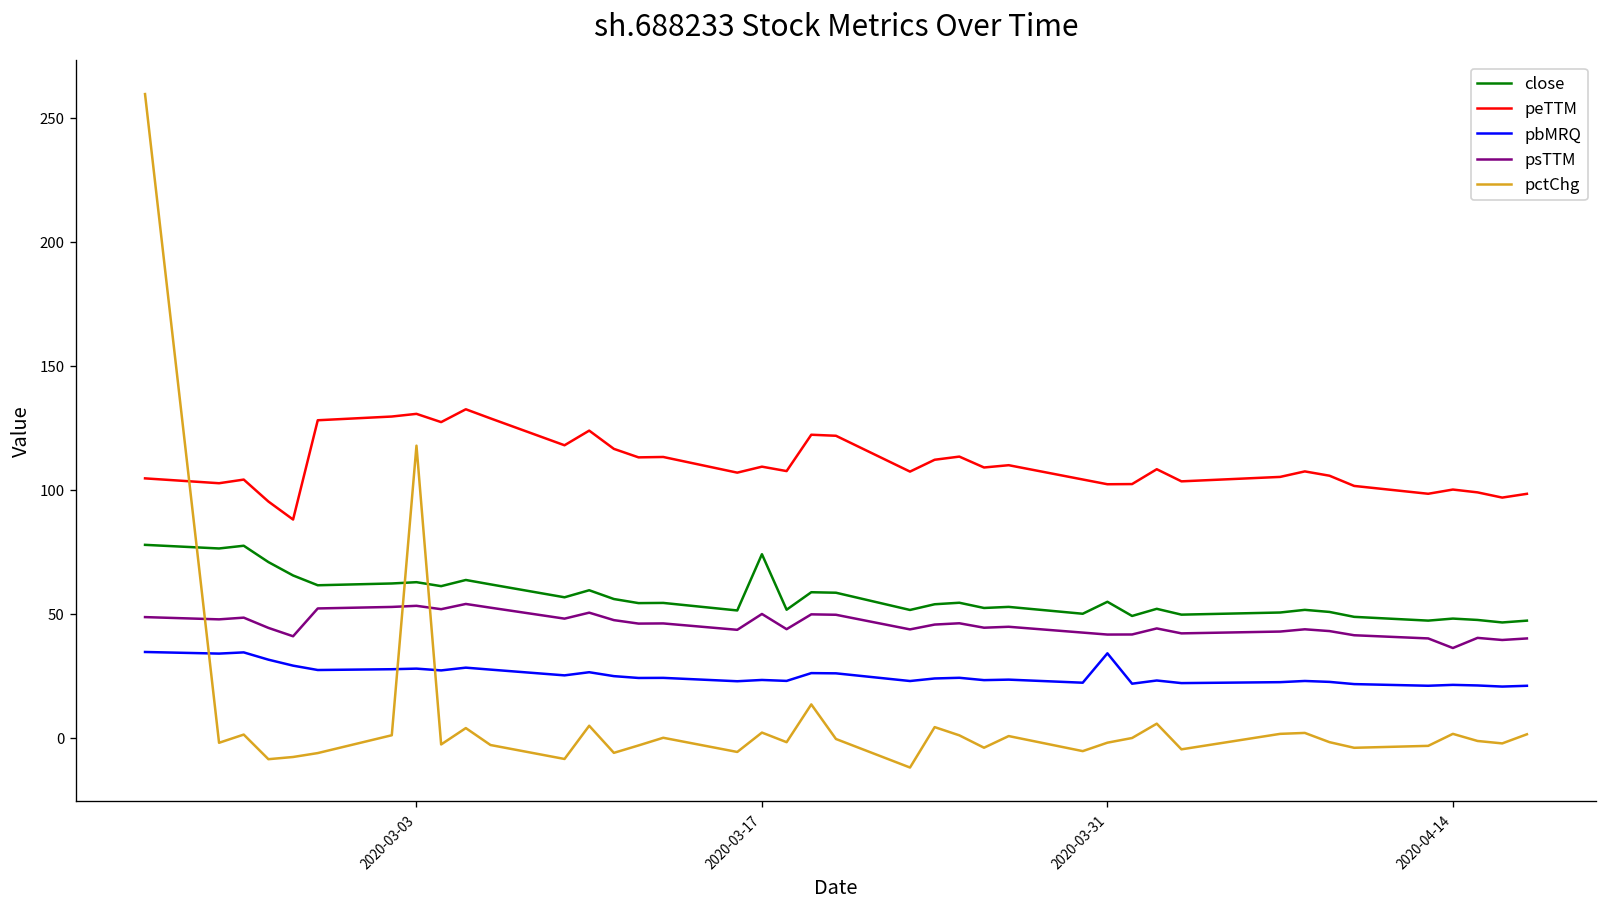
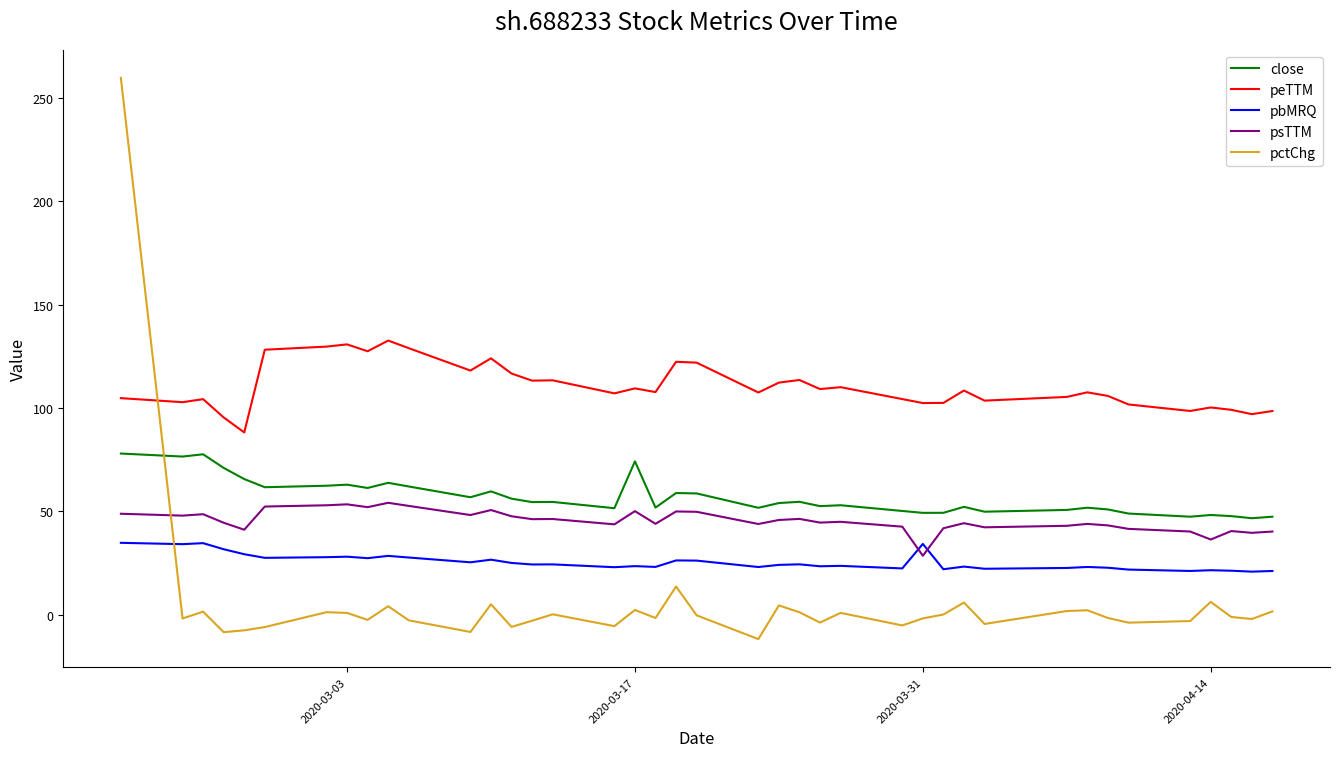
pctChg, 2020-03-03: 118 -> 1
close, 2020-03-31: 55 -> 49
psTTM, 2020-03-31: 42 -> 28
pctChg, 2020-04-14: 2 -> 6
